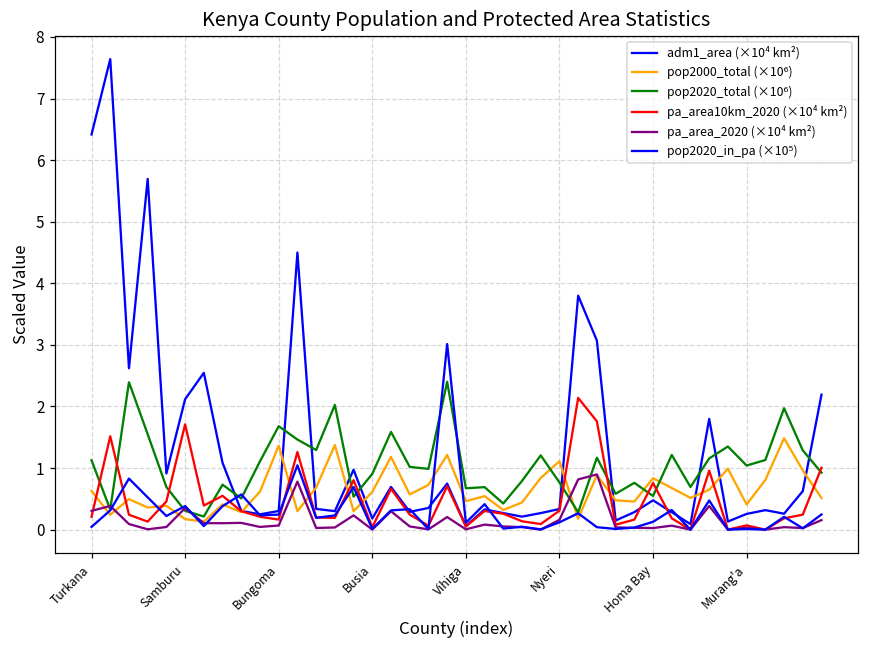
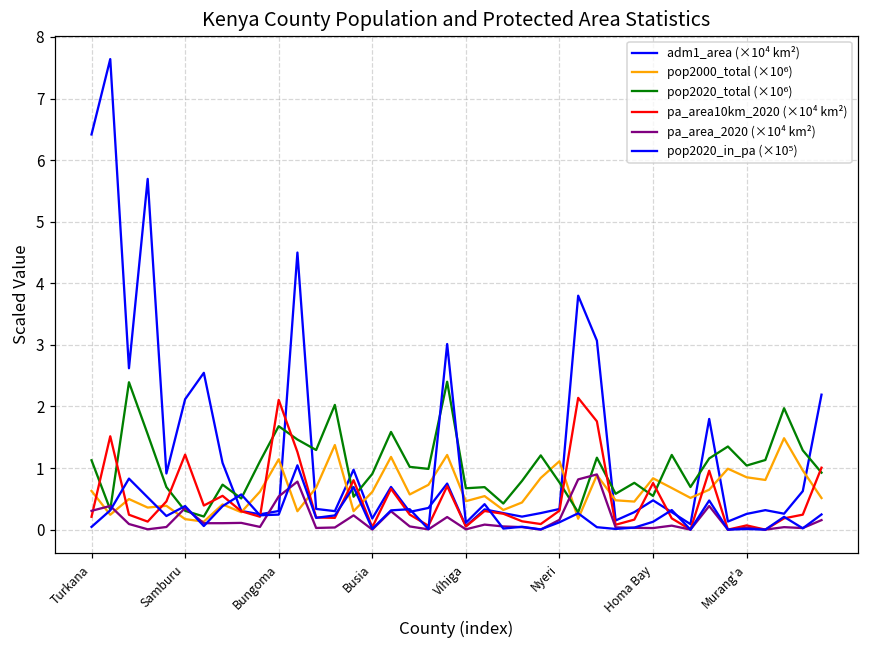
pa_area10km_2020 (×10⁴ km²), Samburu: 1.7 -> 1.2
pop2000_total (×10⁶), Bungoma: 1.4 -> 1.1
pa_area10km_2020 (×10⁴ km²), Bungoma: 0.2 -> 2.1
pa_area_2020 (×10⁴ km²), Bungoma: 0.1 -> 0.5
pop2000_total (×10⁶), Murang'a: 0.4 -> 0.9
